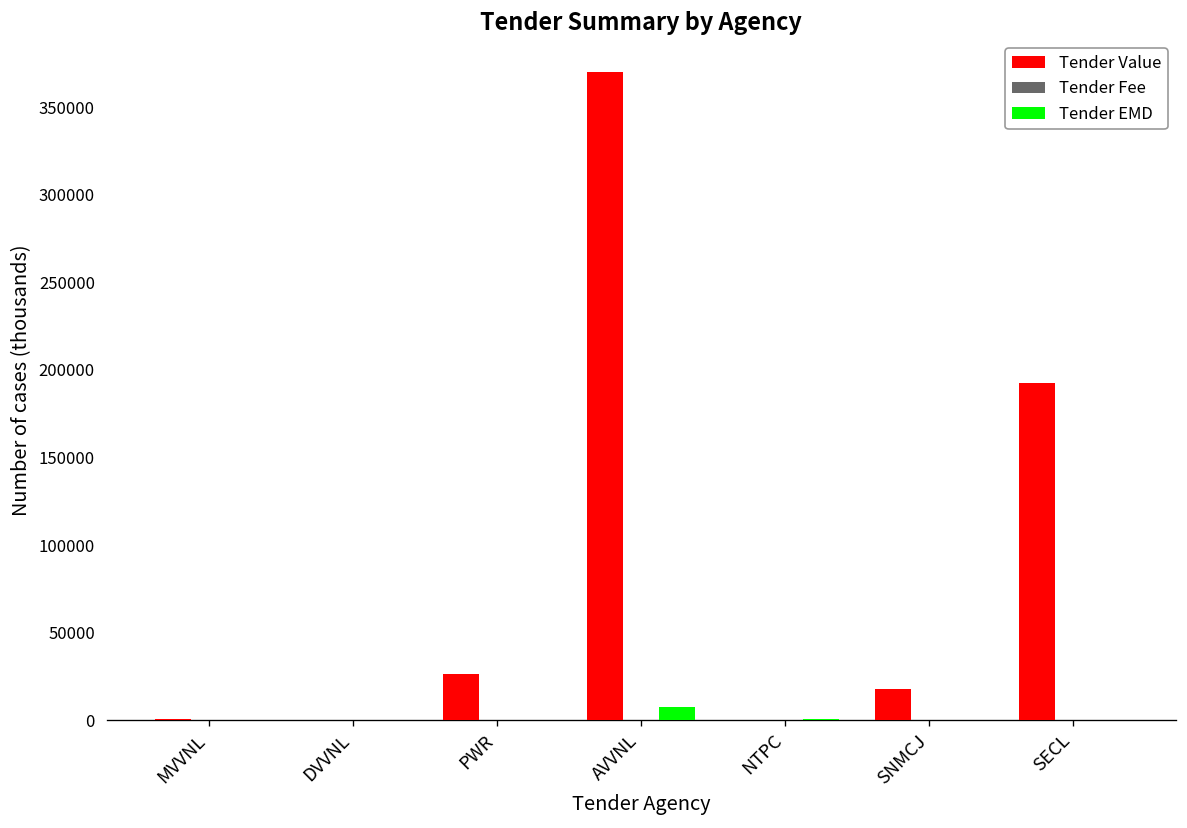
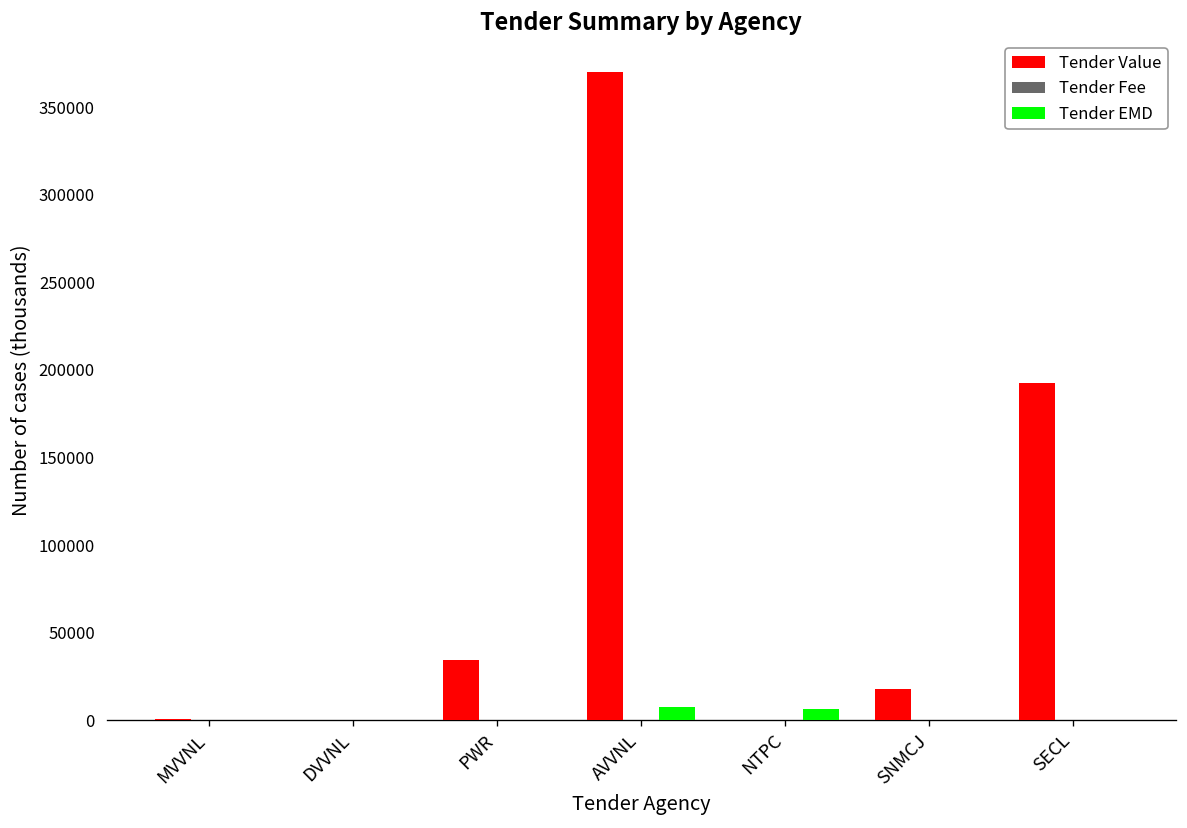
Tender Value, PWR: 26000 -> 34000
Tender EMD, NTPC: 1000 -> 6000
